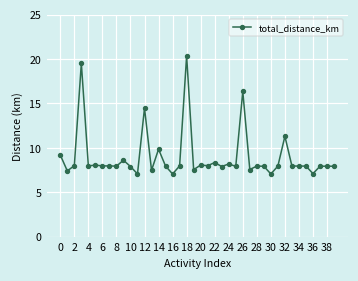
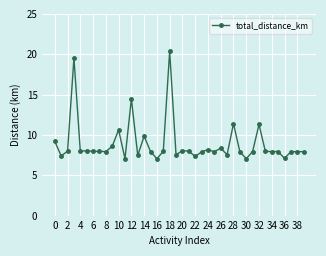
10: 8 -> 11
22: 8 -> 7
26: 16 -> 8
28: 8 -> 11
